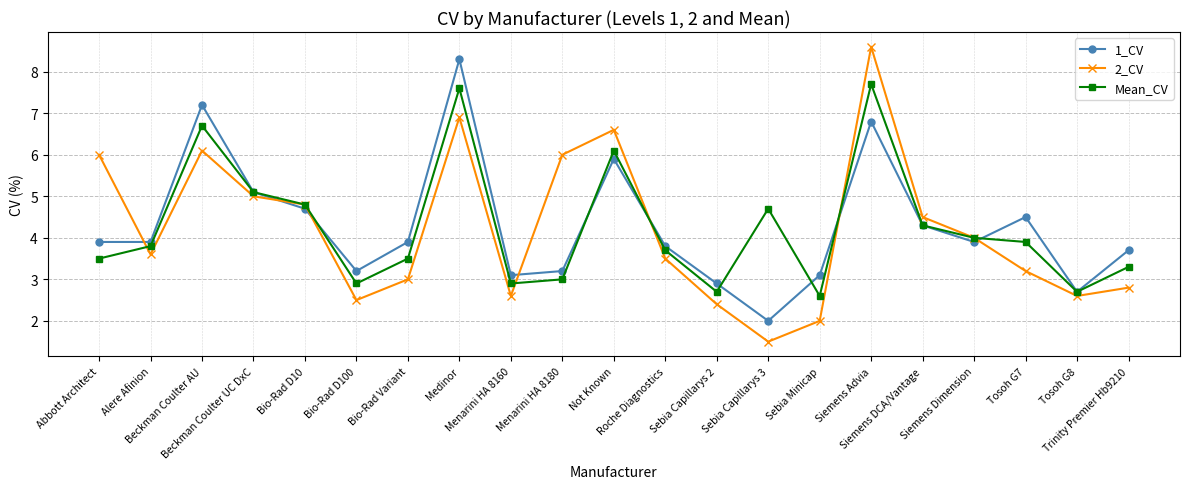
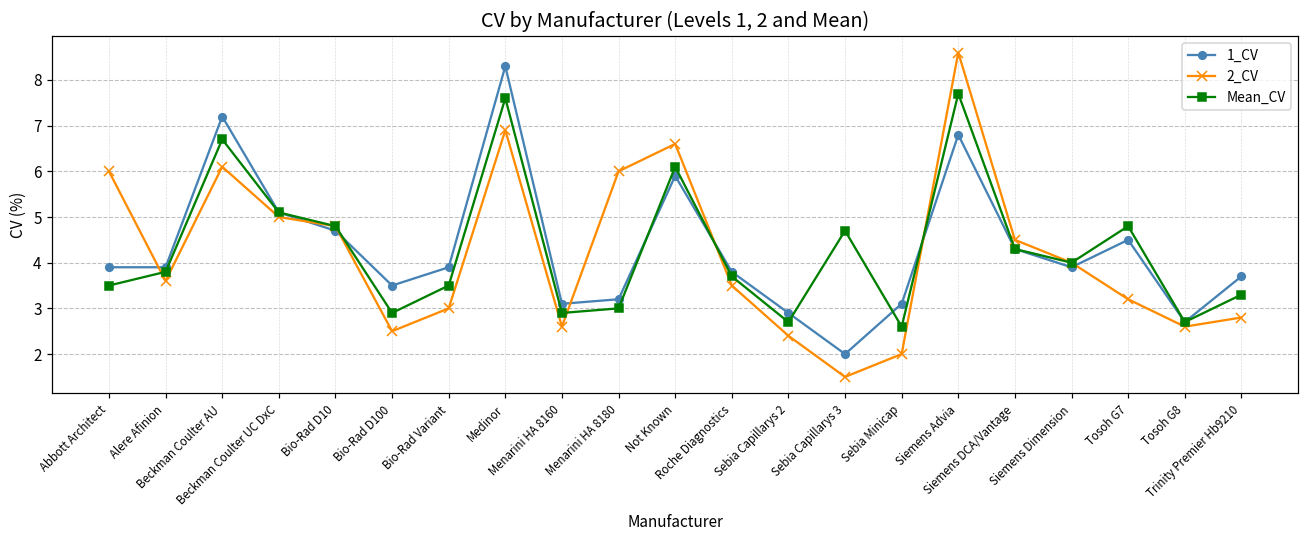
1_CV, Bio-Rad D100: 3.2 -> 3.5
Mean_CV, Tosoh G7: 3.9 -> 4.8
